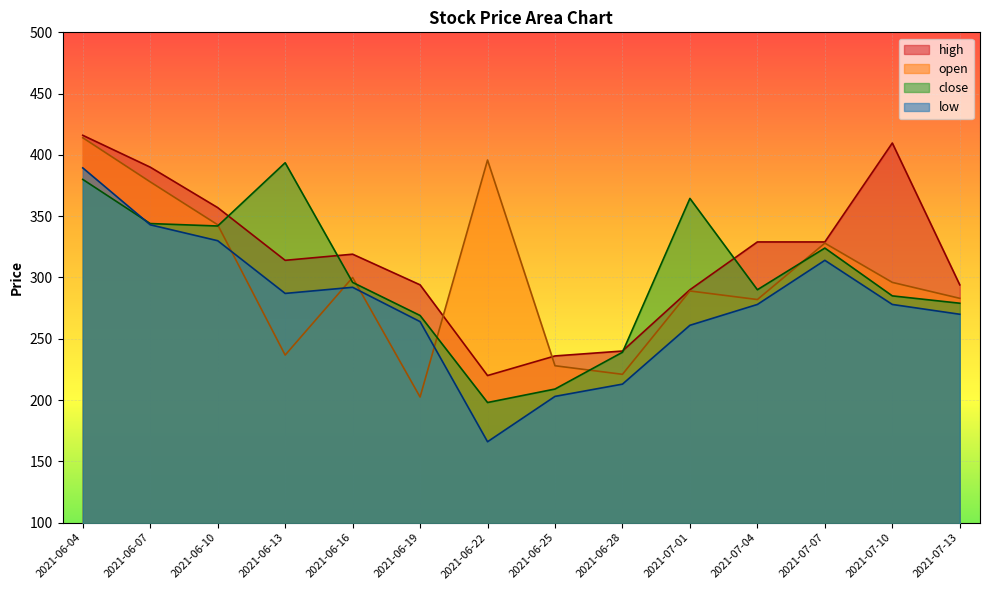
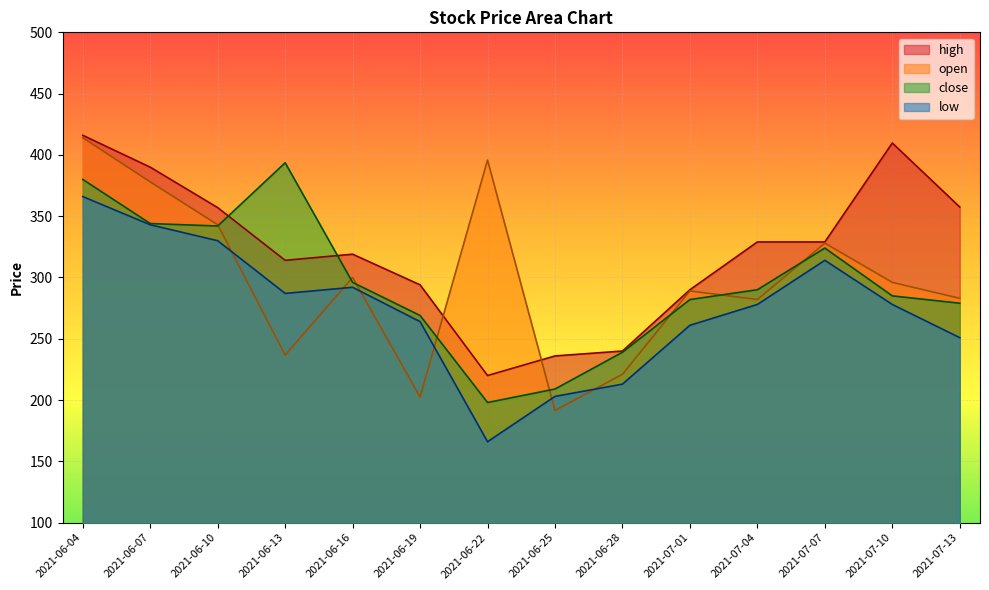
low, 2021-06-04: 389 -> 366
open, 2021-06-25: 228 -> 192
close, 2021-07-01: 365 -> 282
high, 2021-07-13: 294 -> 358
low, 2021-07-13: 270 -> 251
